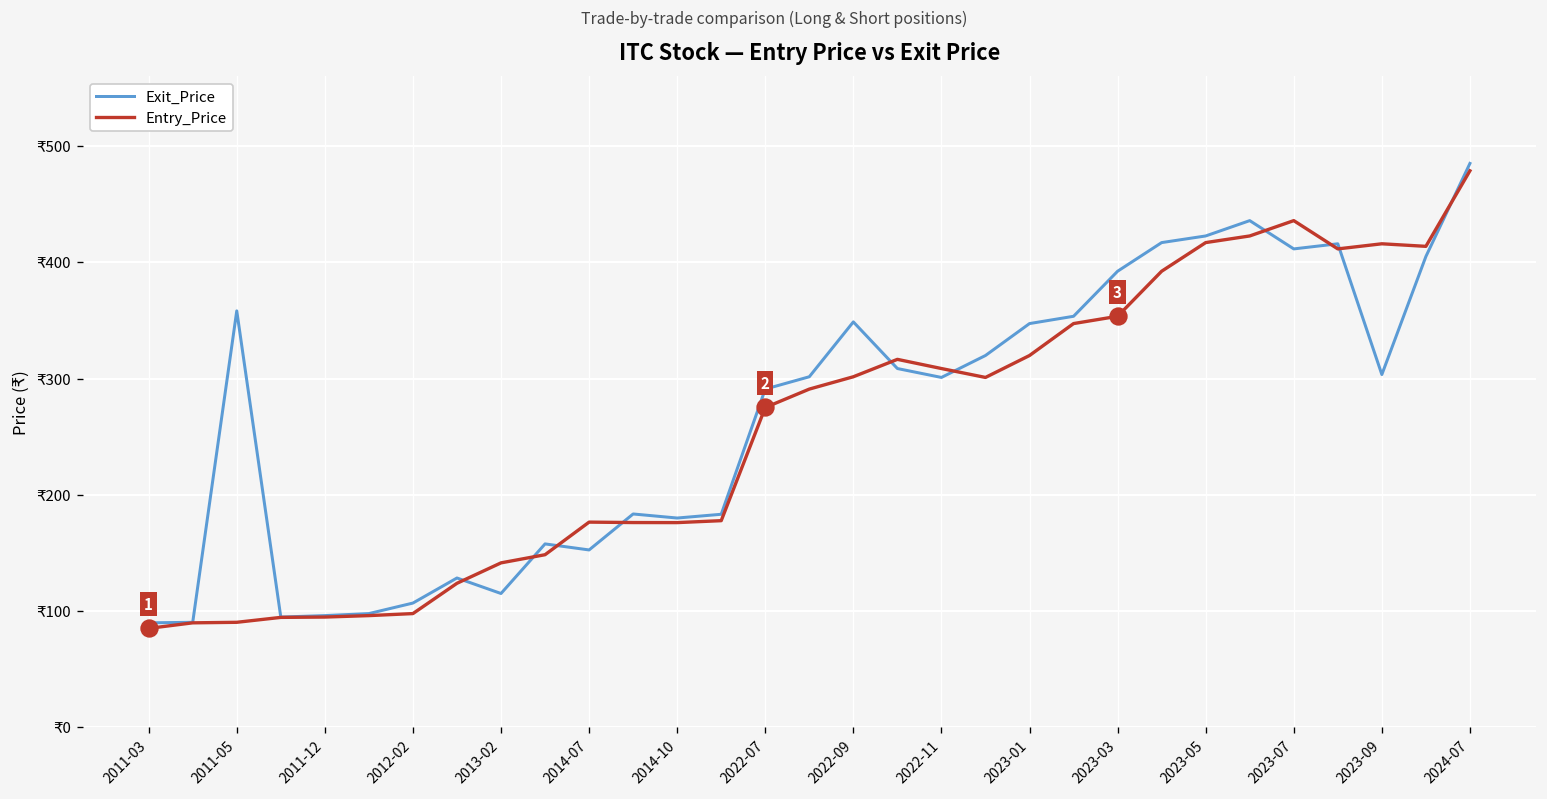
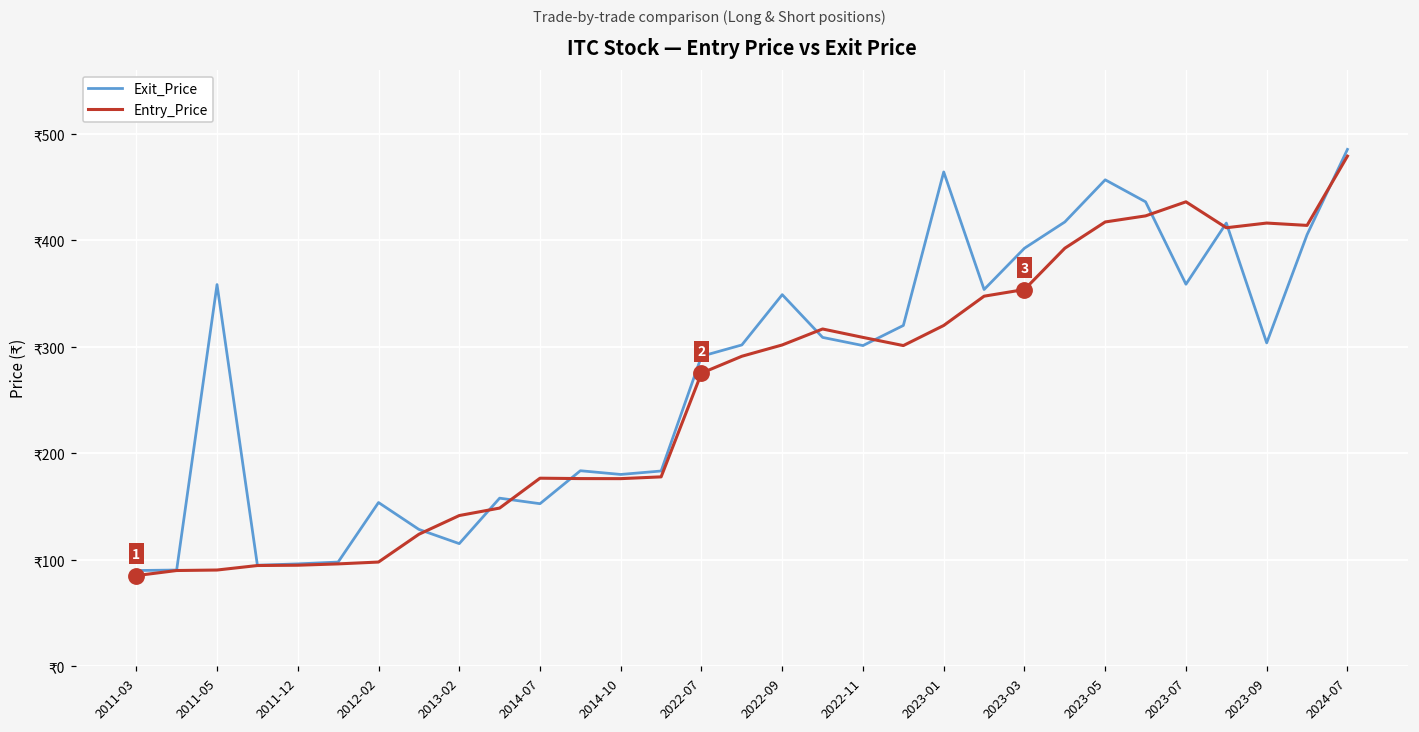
Exit_Price, 2012-02: ₹110 -> ₹150
Exit_Price, 2023-01: ₹350 -> ₹460
Exit_Price, 2023-05: ₹420 -> ₹460
Exit_Price, 2023-07: ₹410 -> ₹360
